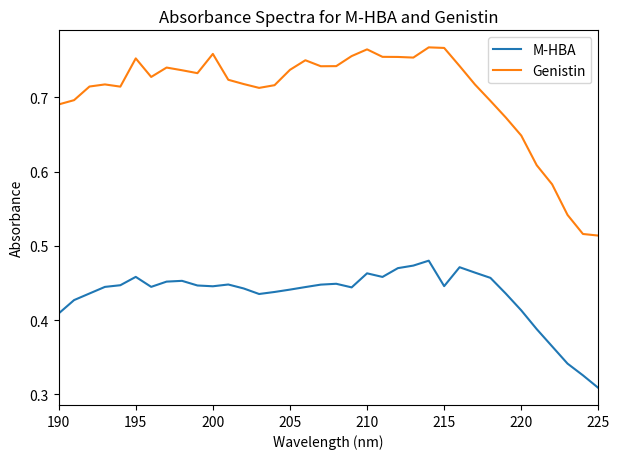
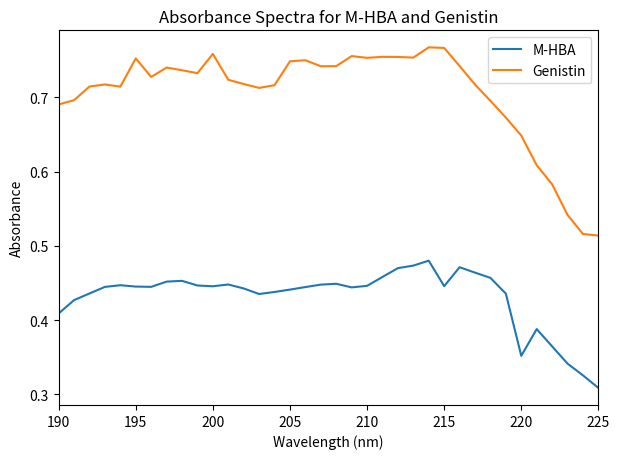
M-HBA, 195: 0.46 -> 0.45
Genistin, 205: 0.74 -> 0.75
M-HBA, 210: 0.46 -> 0.45
Genistin, 210: 0.76 -> 0.75
M-HBA, 220: 0.41 -> 0.35
